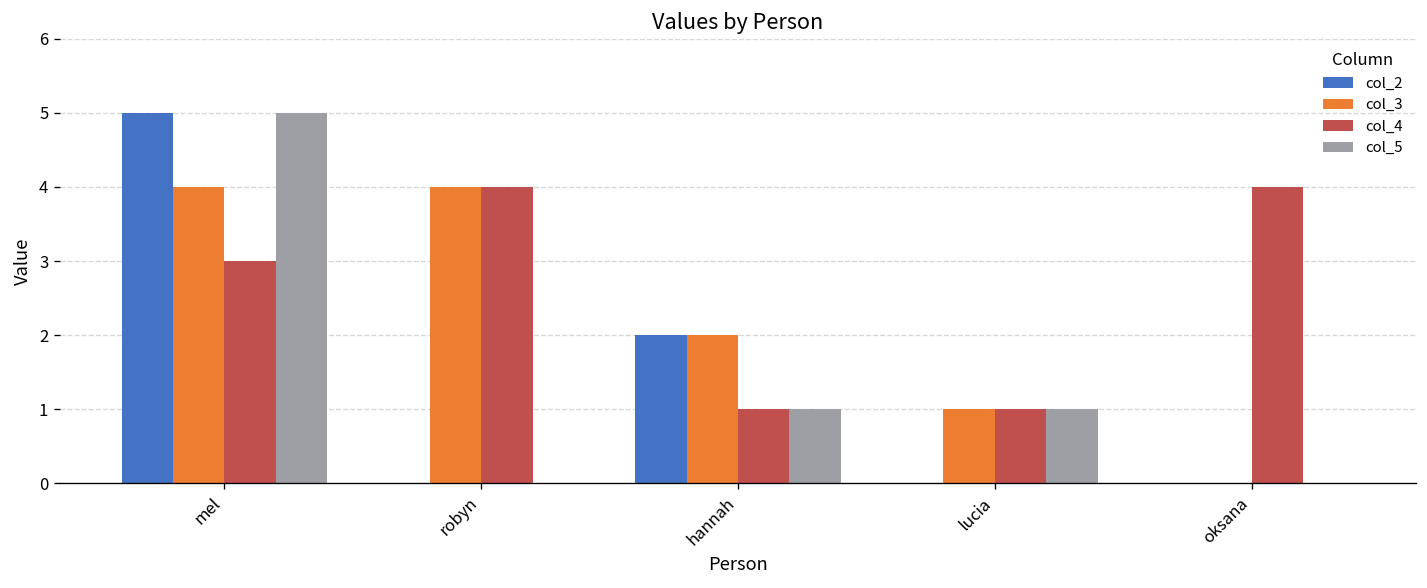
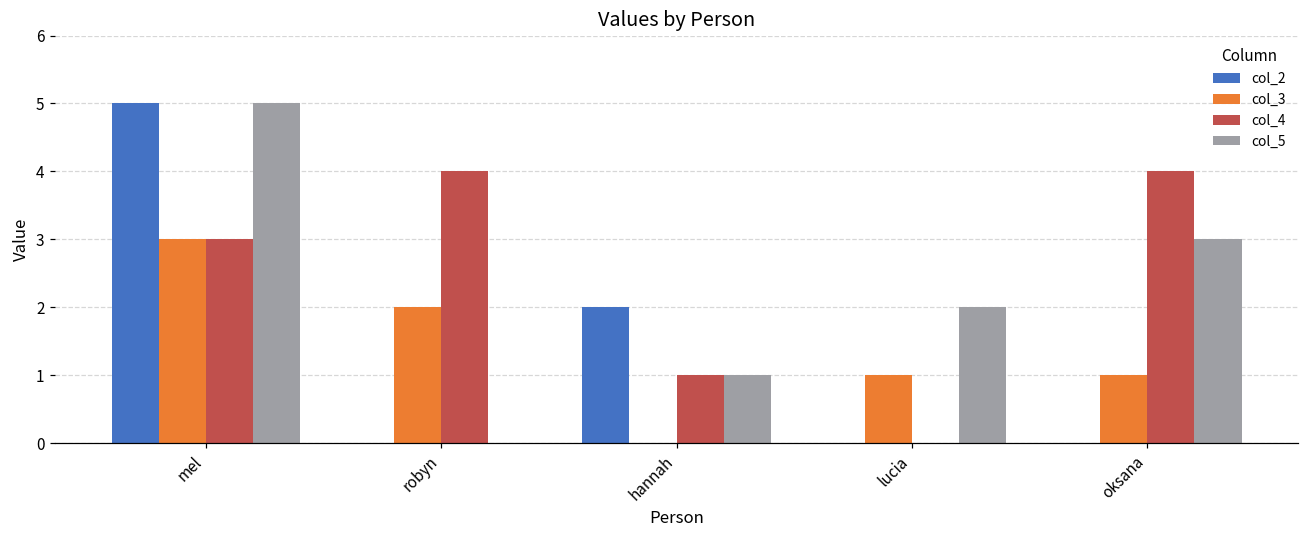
col_3, mel: 4 -> 3
col_3, robyn: 4 -> 2
col_3, hannah: 2 -> 0
col_4, lucia: 1 -> 0
col_5, lucia: 1 -> 2
col_3, oksana: 0 -> 1
col_5, oksana: 0 -> 3
